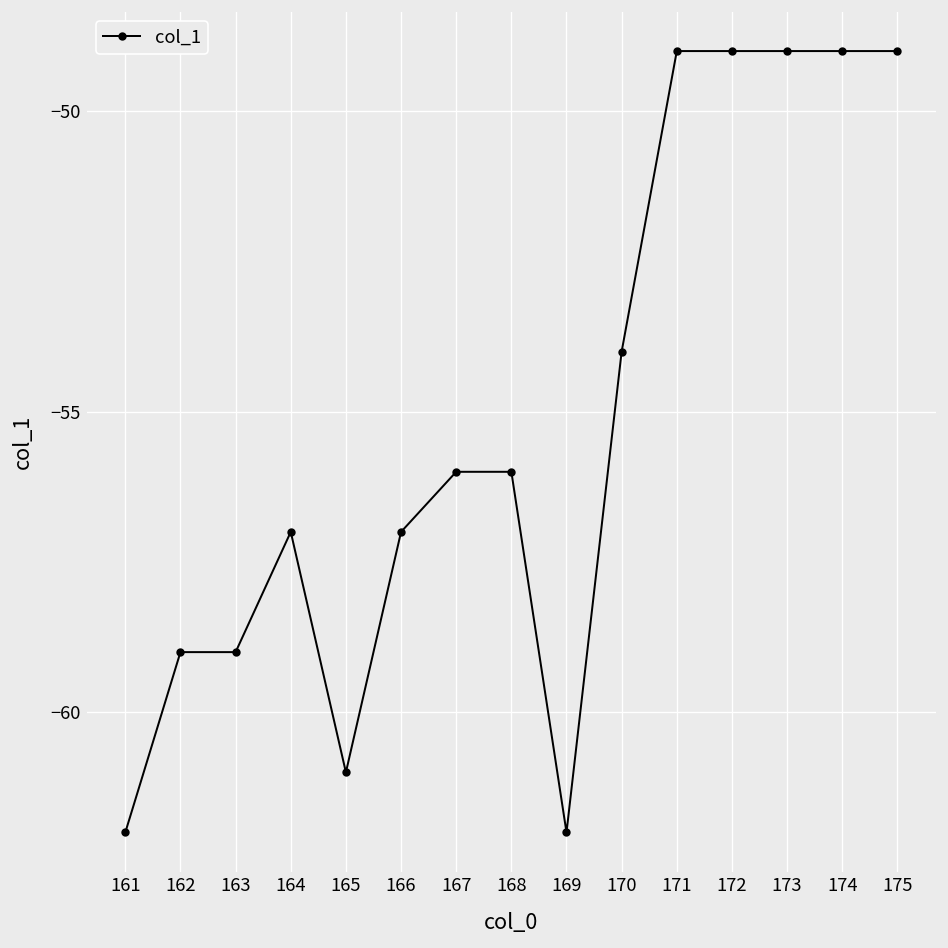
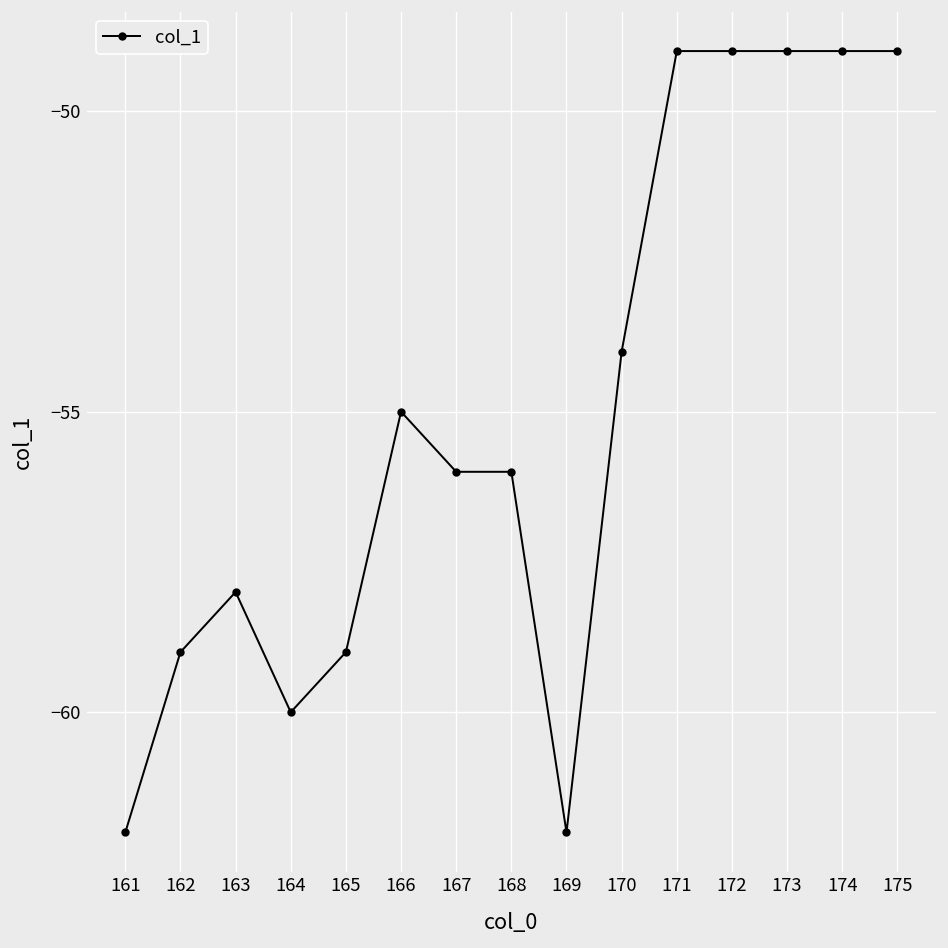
163: -59 -> -58
164: -57 -> -60
165: -61 -> -59
166: -57 -> -55
